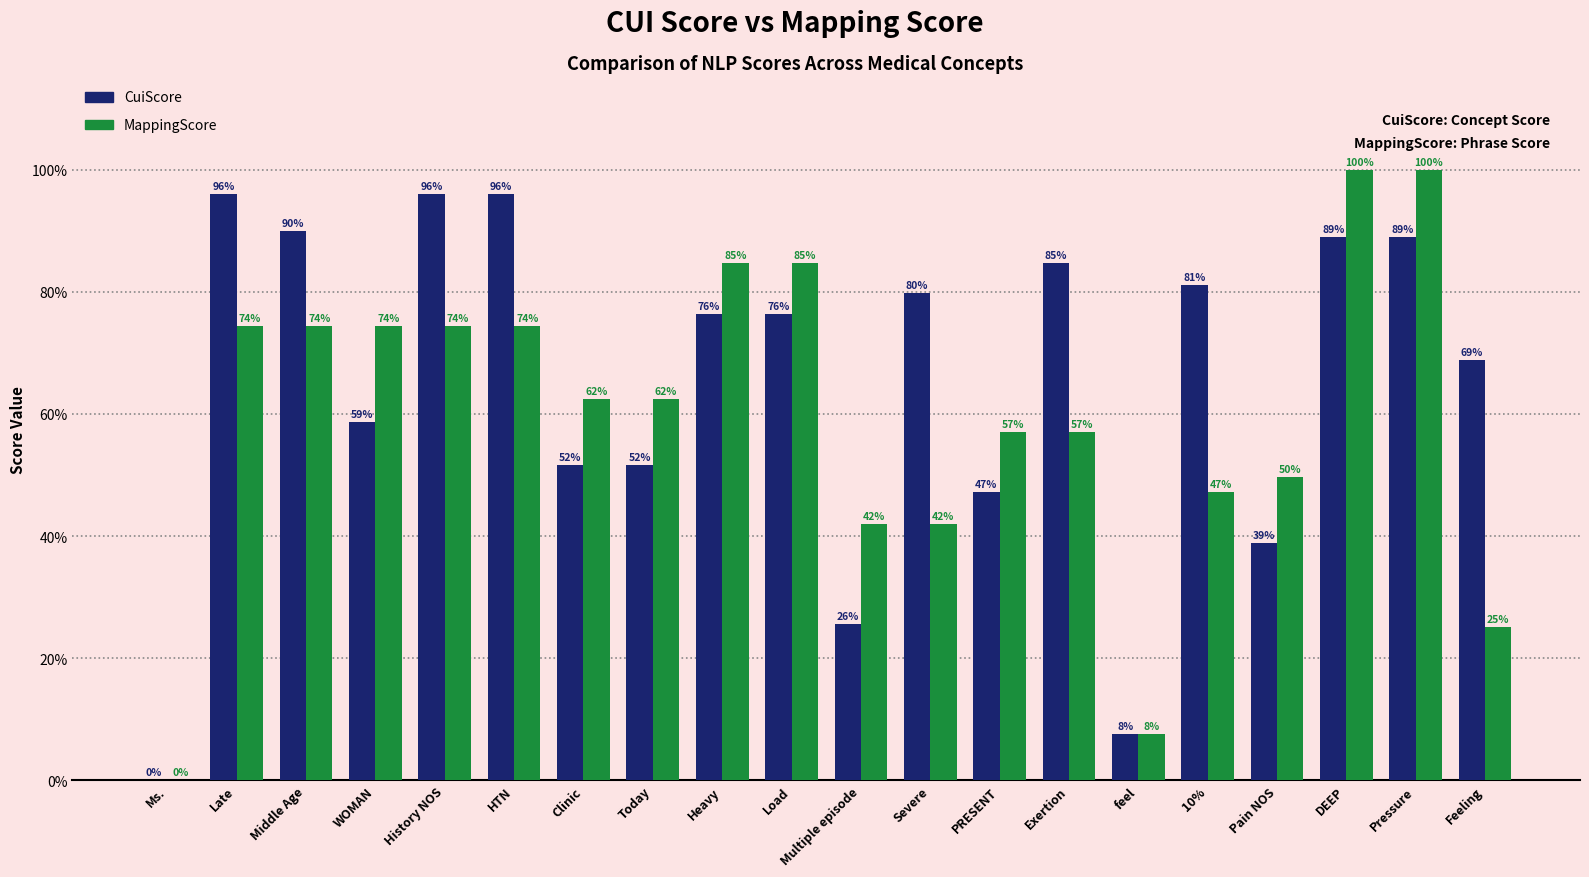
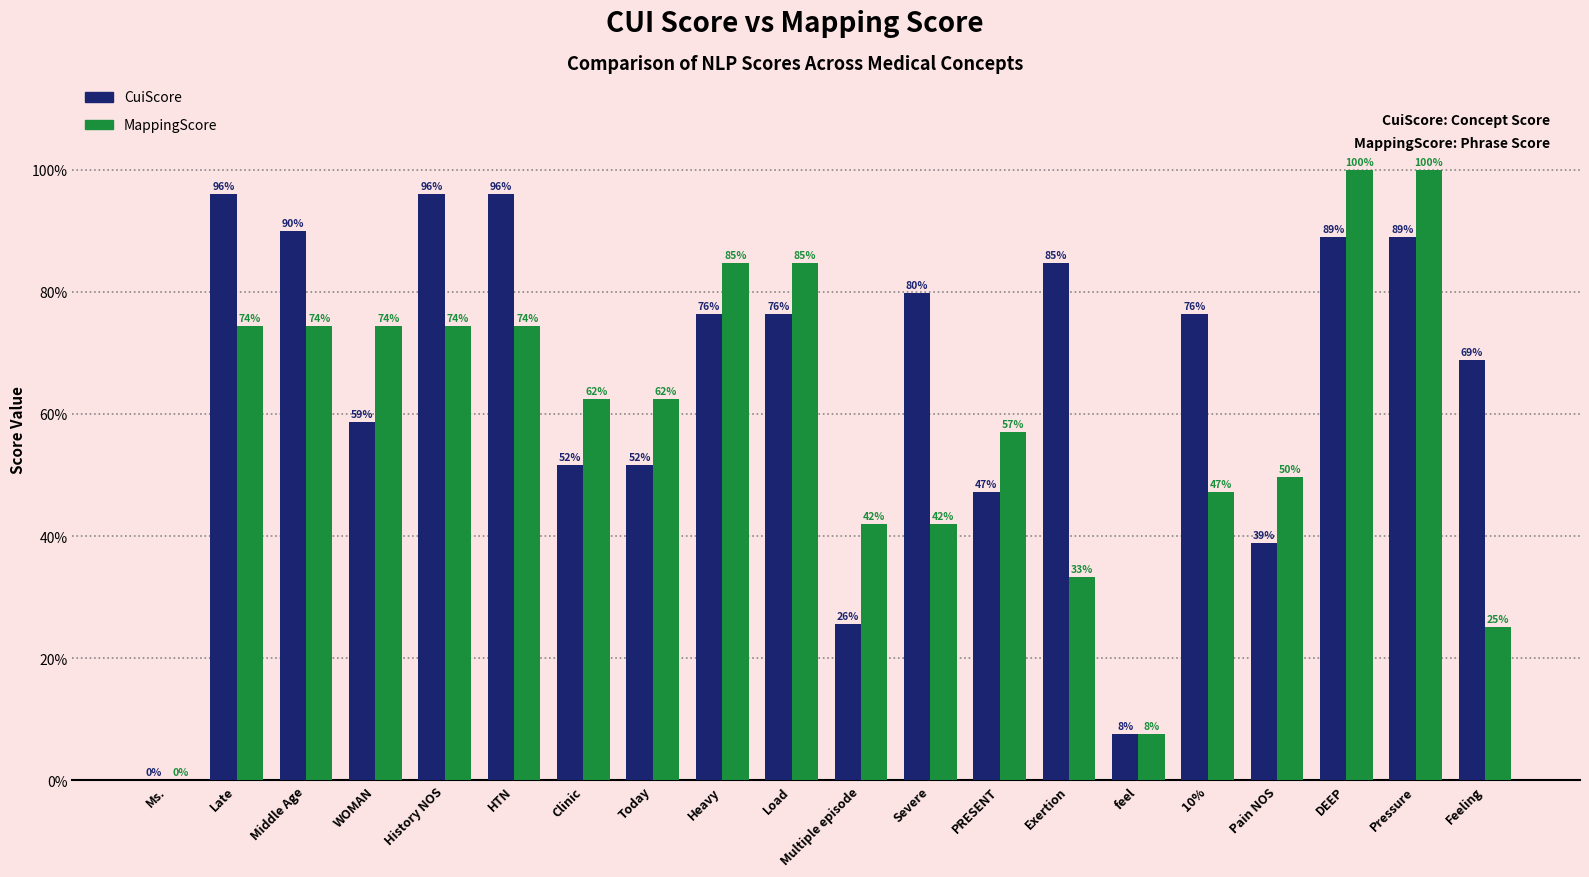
MappingScore, Exertion: 57% -> 33%
CuiScore, 10%: 81% -> 76%
